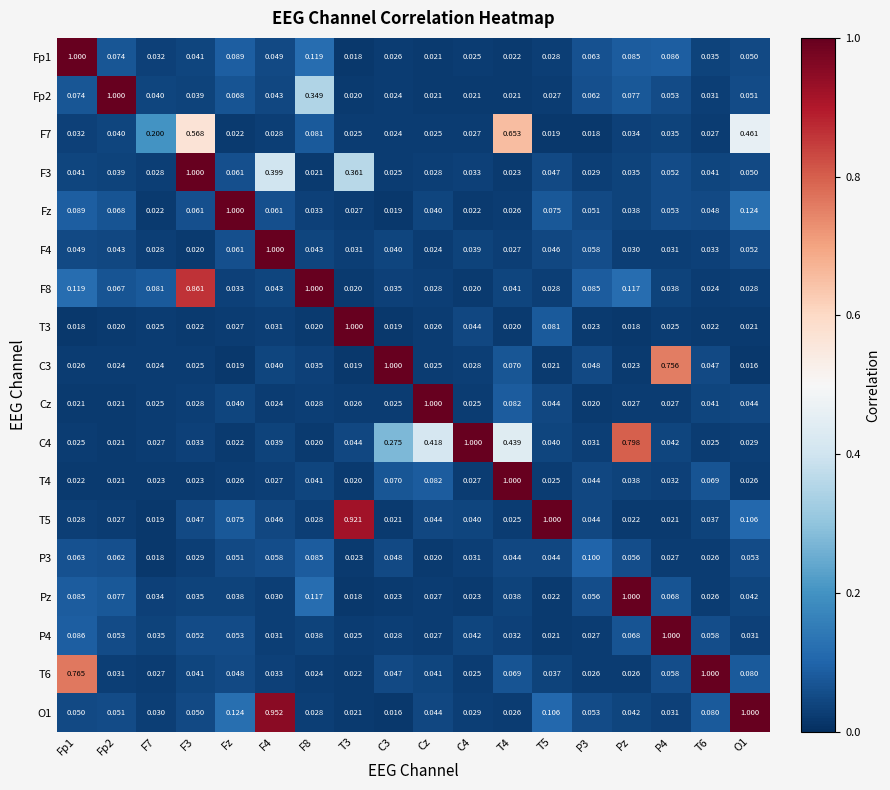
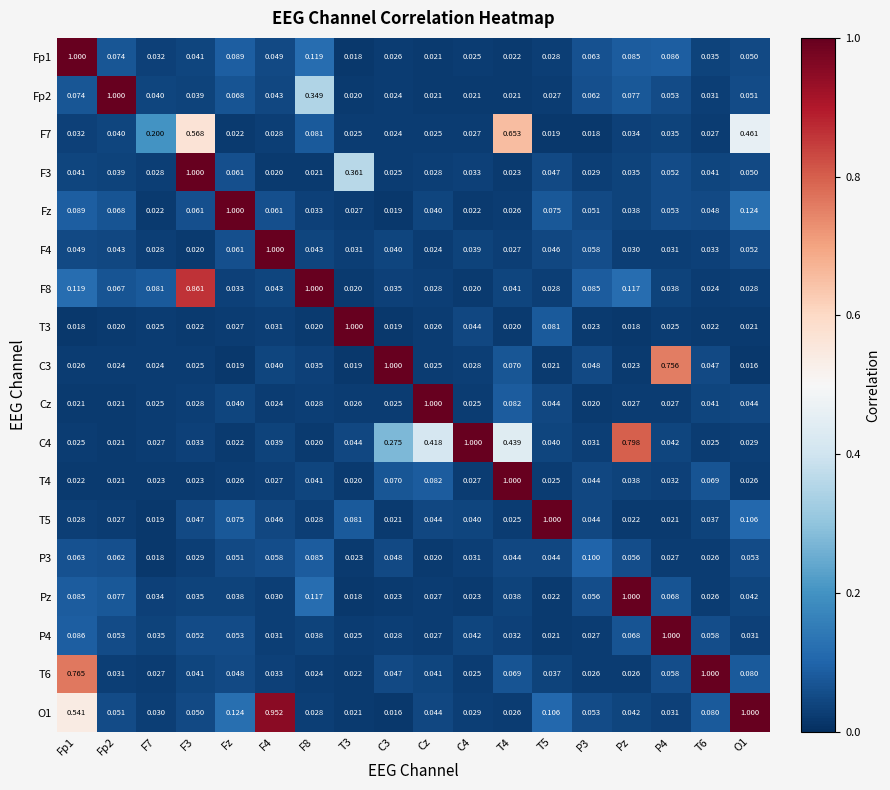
F3, F4: 0.399 -> 0.020
T5, T3: 0.921 -> 0.081
O1, Fp1: 0.050 -> 0.541
